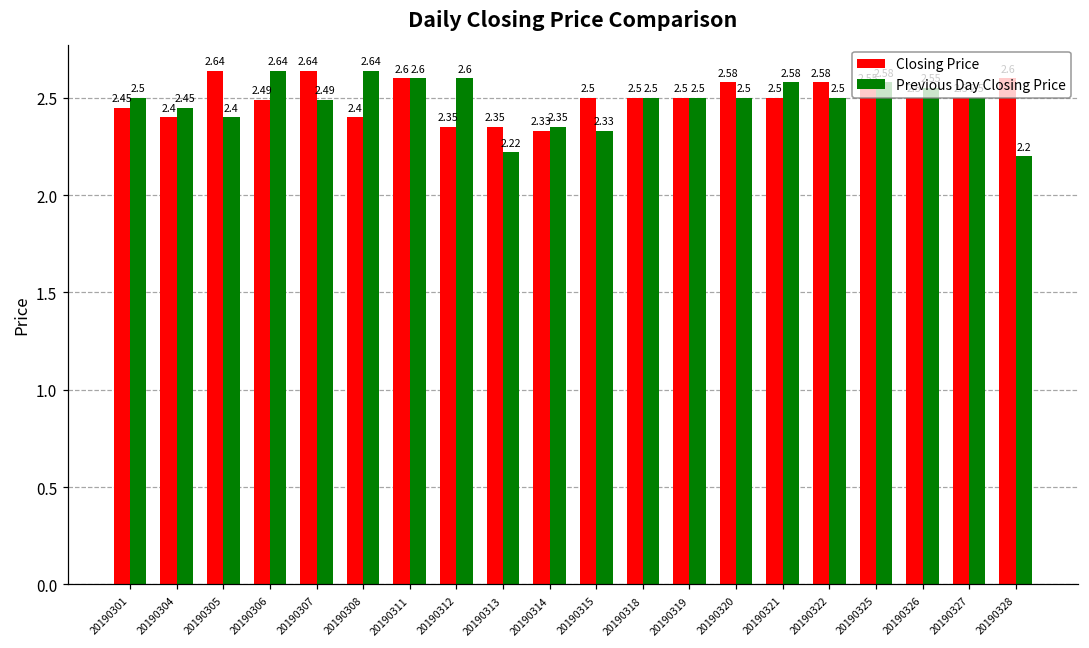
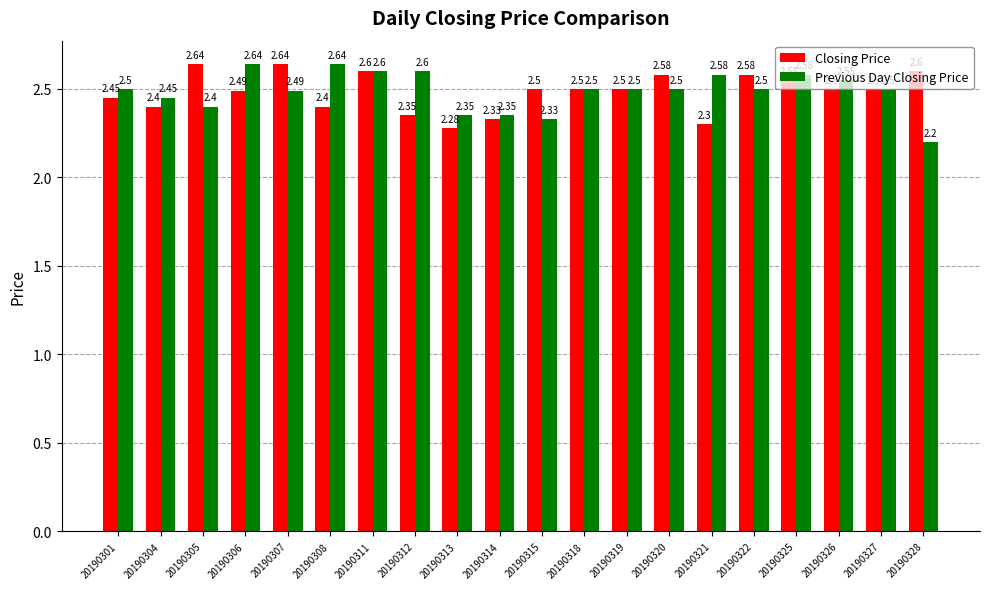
Closing Price, 20190313: 2.35 -> 2.28
Previous Day Closing Price, 20190313: 2.22 -> 2.35
Closing Price, 20190321: 2.5 -> 2.3
